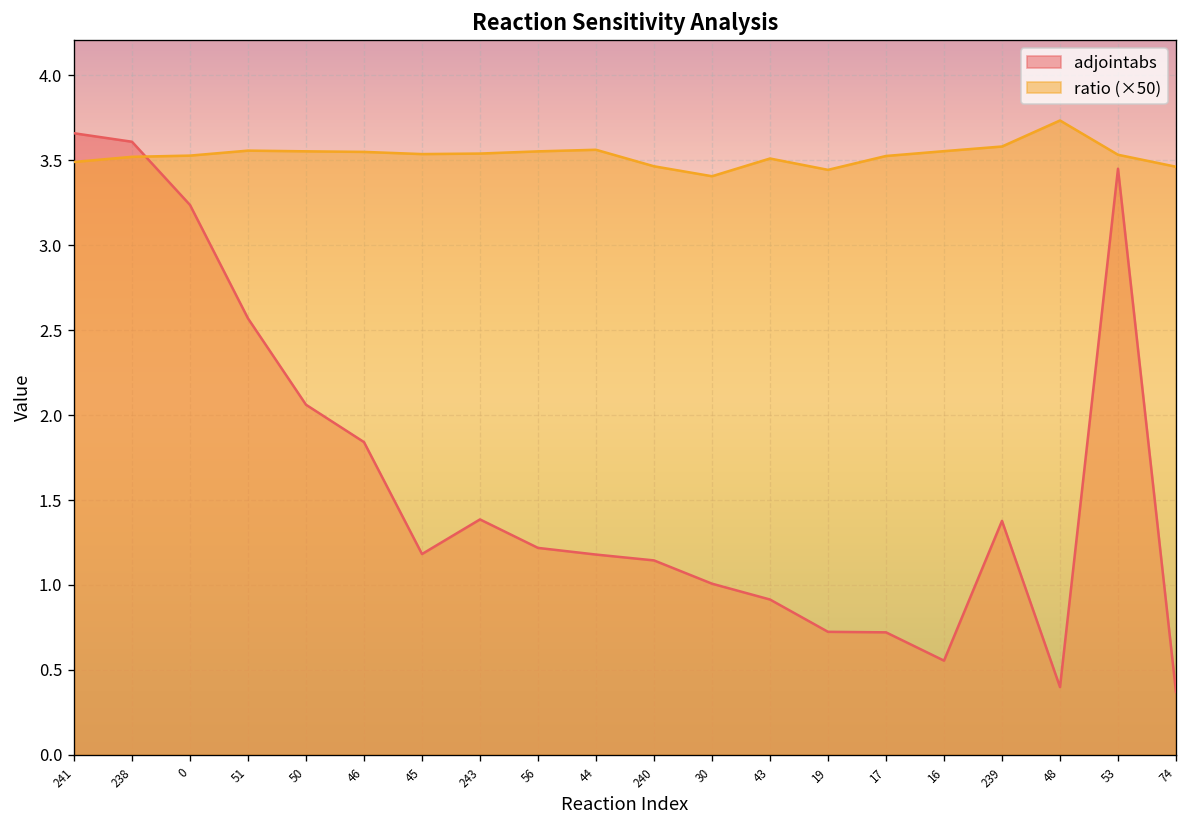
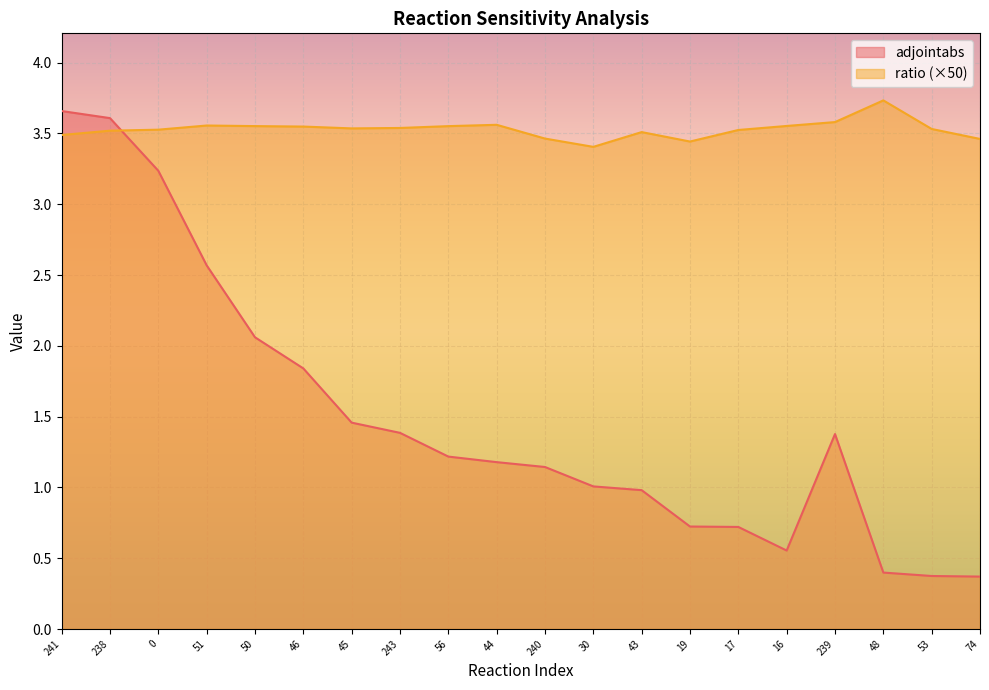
adjointabs, 45: 1.18 -> 1.46
adjointabs, 43: 0.91 -> 0.98
adjointabs, 53: 3.45 -> 0.37
